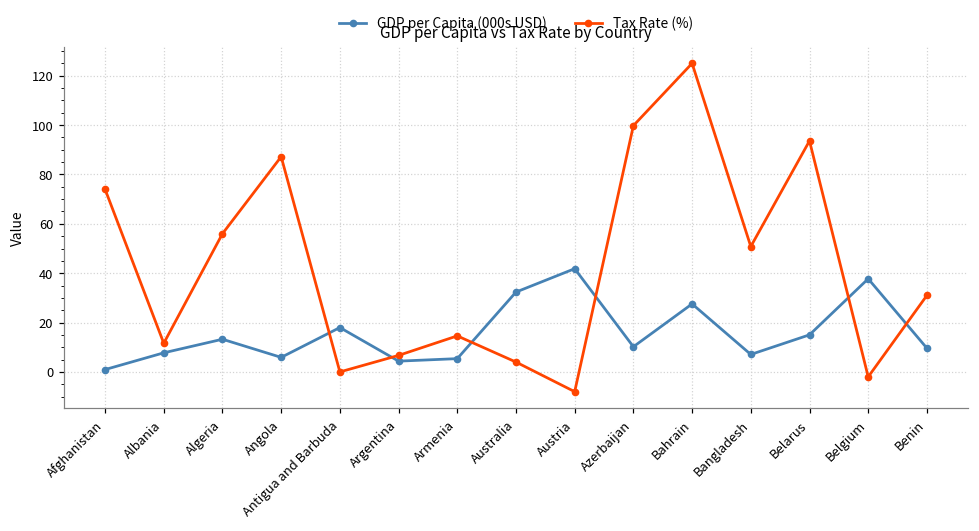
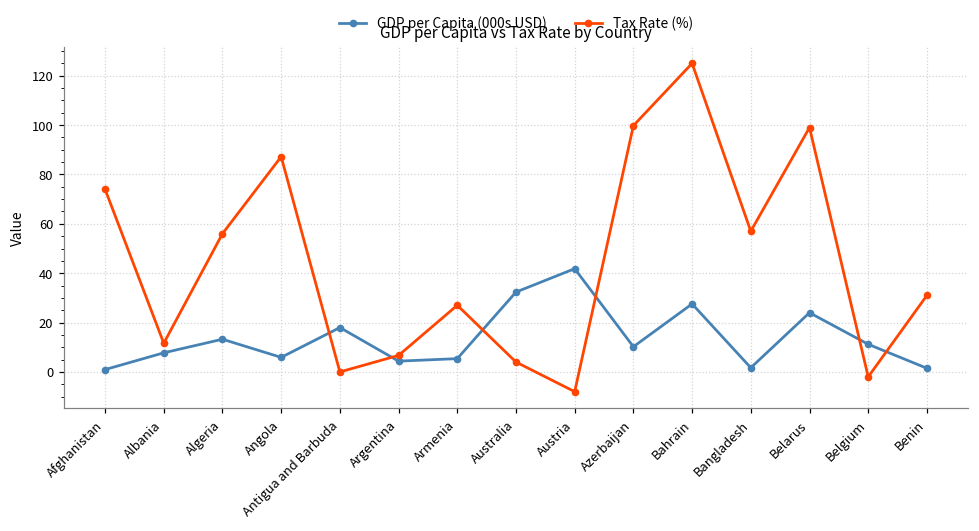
Tax Rate (%), Armenia: 15 -> 27
GDP per Capita (000s USD), Bangladesh: 7 -> 2
Tax Rate (%), Bangladesh: 51 -> 57
GDP per Capita (000s USD), Belarus: 15 -> 24
Tax Rate (%), Belarus: 94 -> 99
GDP per Capita (000s USD), Belgium: 38 -> 11
GDP per Capita (000s USD), Benin: 10 -> 1
